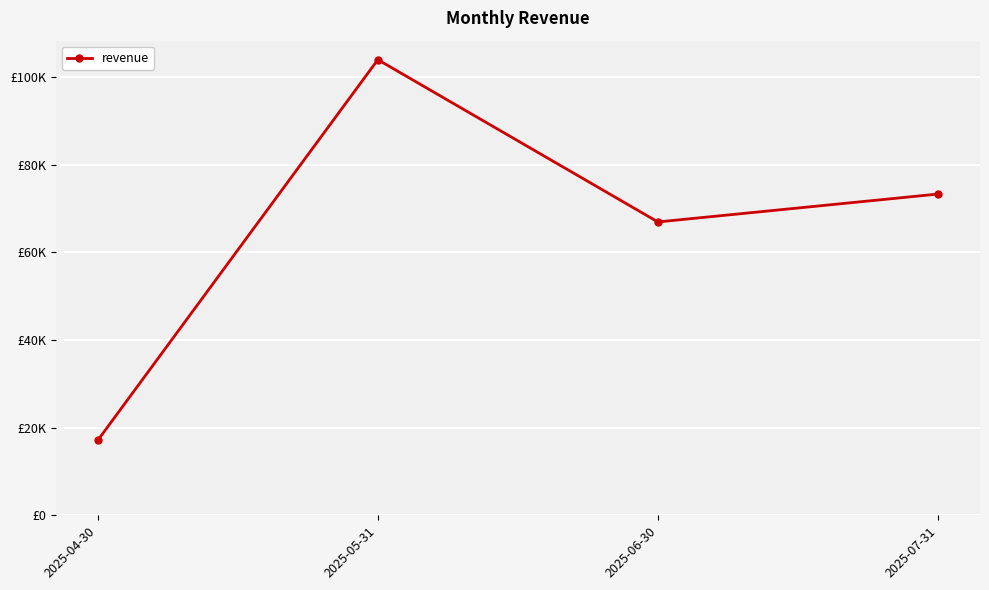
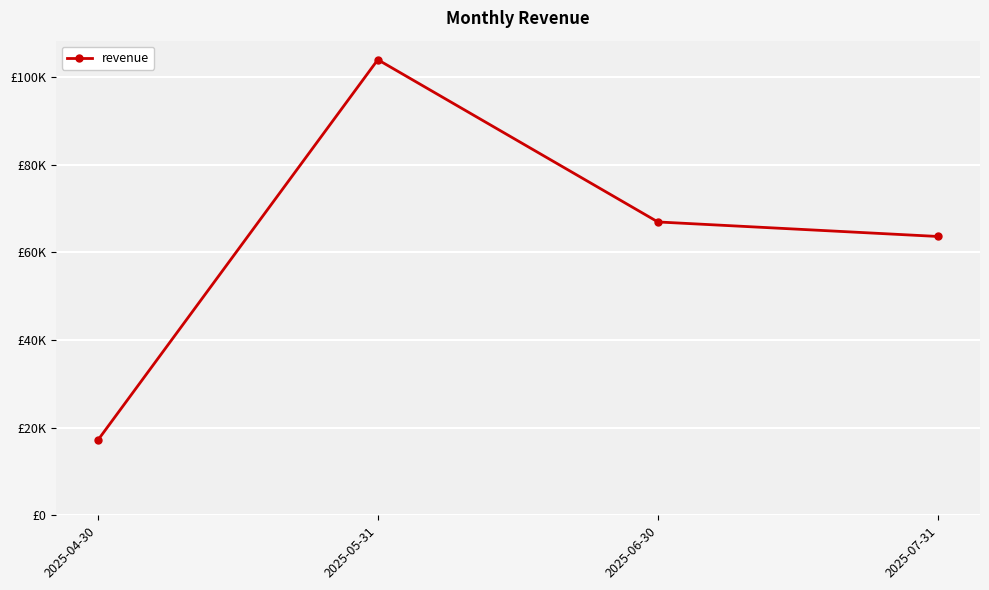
2025-07-31: £73000 -> £64000
